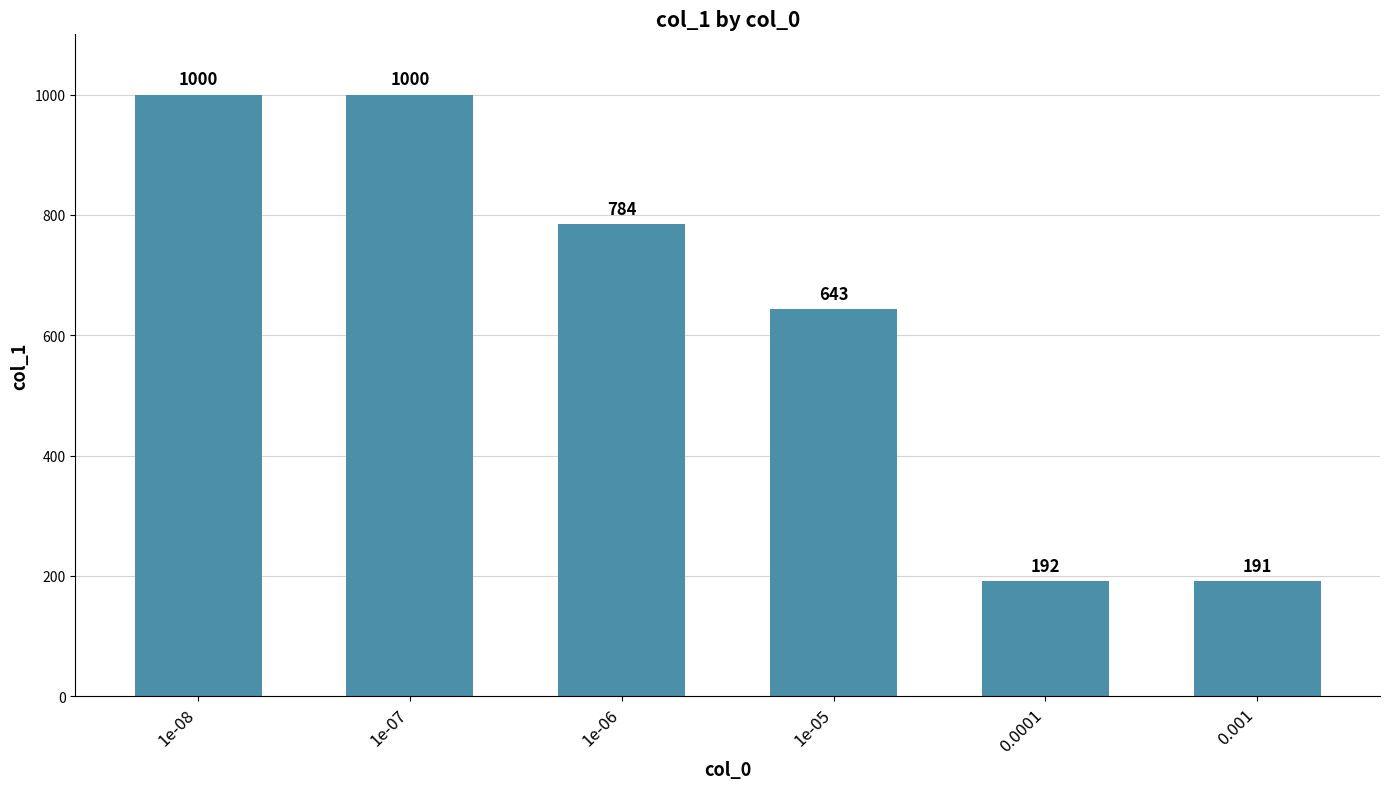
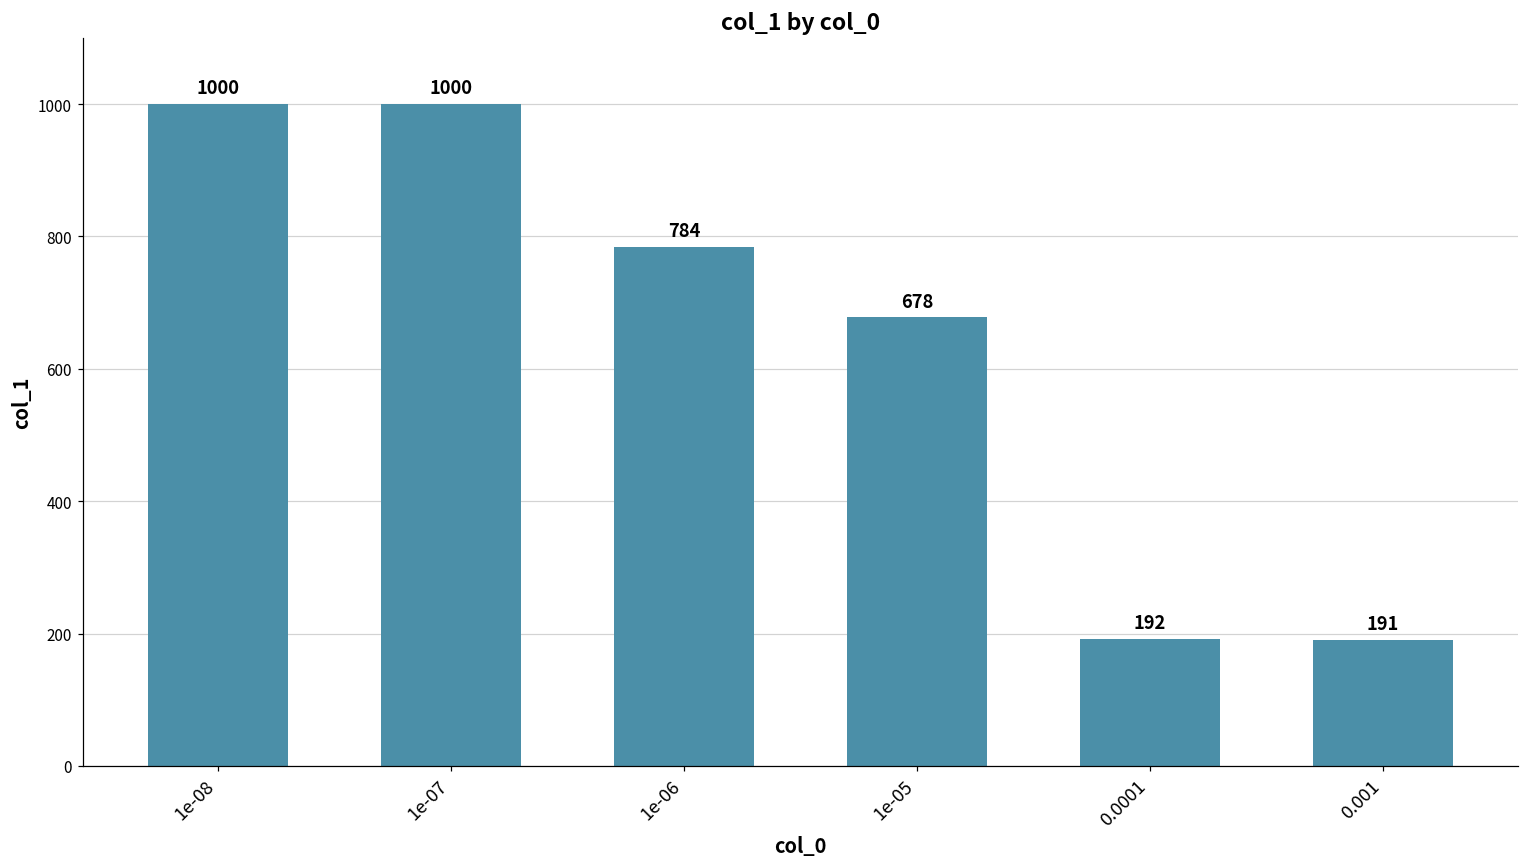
1e-05: 643 -> 678
